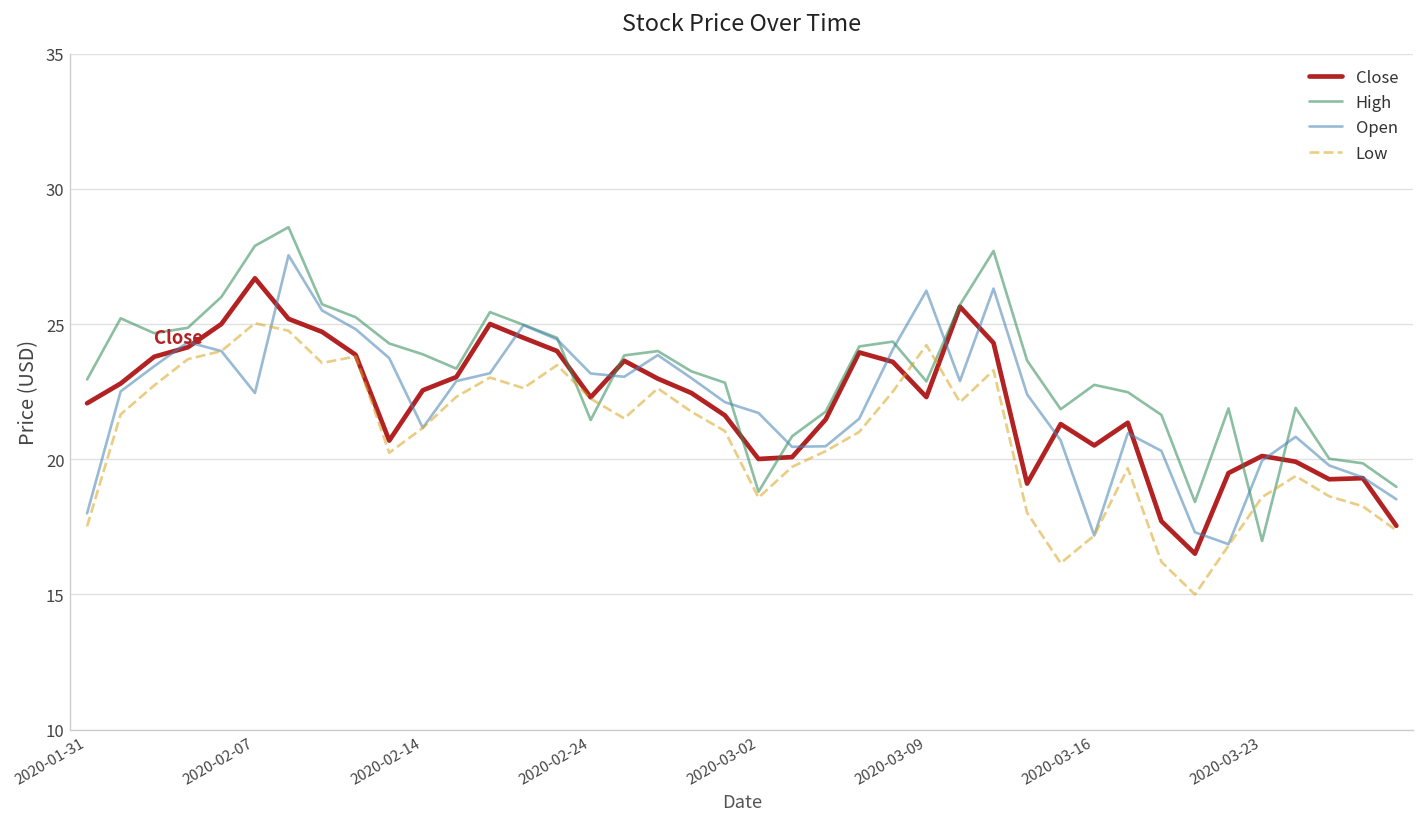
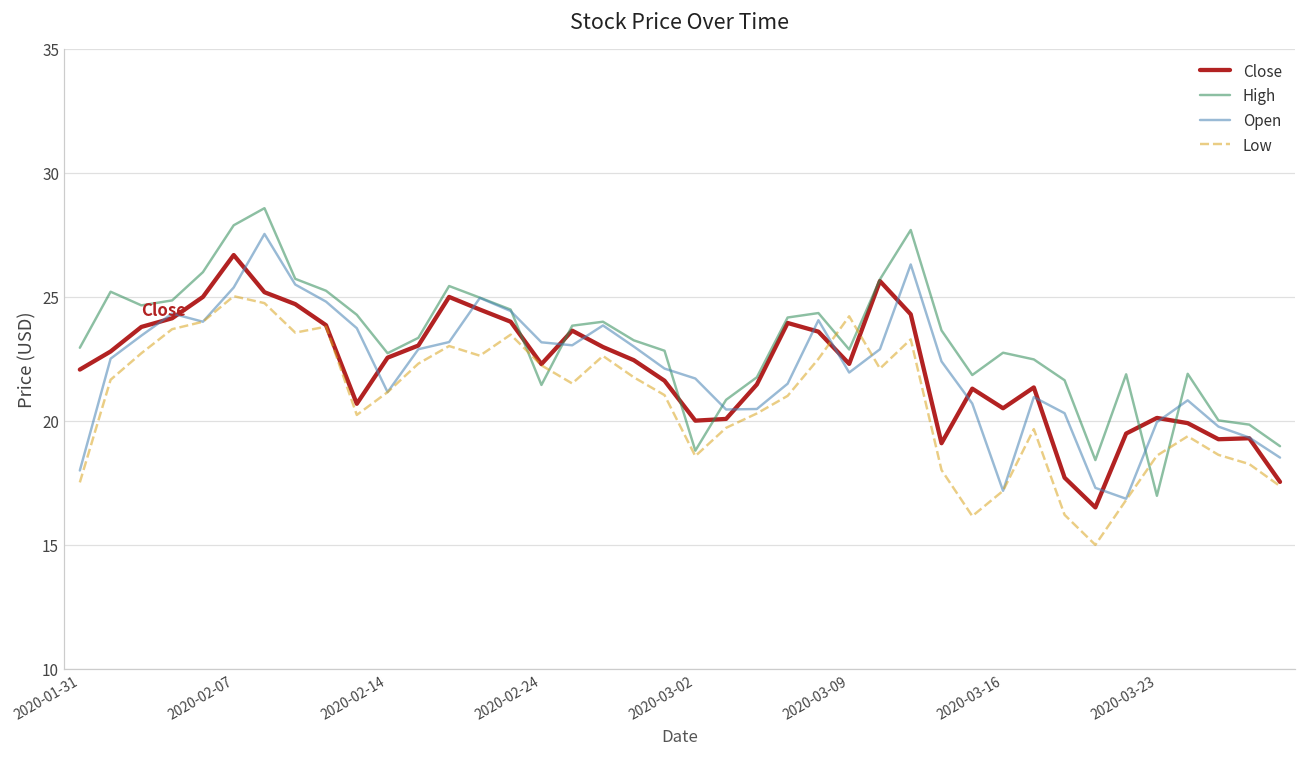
Open, 2020-02-07: 22.5 -> 25.4
High, 2020-02-14: 23.9 -> 22.7
Open, 2020-03-09: 26.2 -> 22.0
